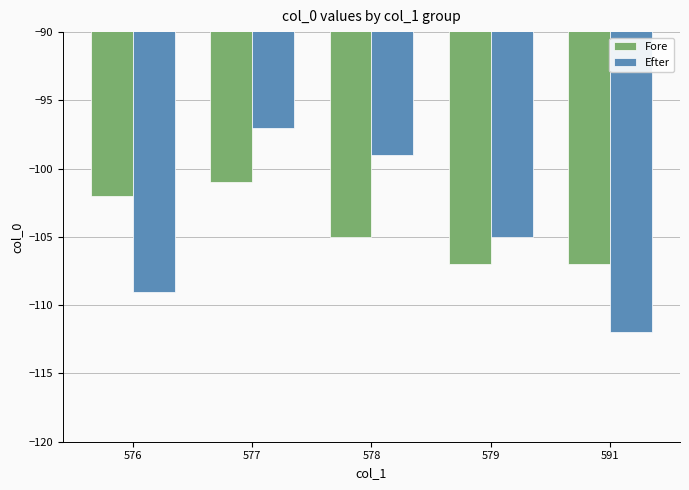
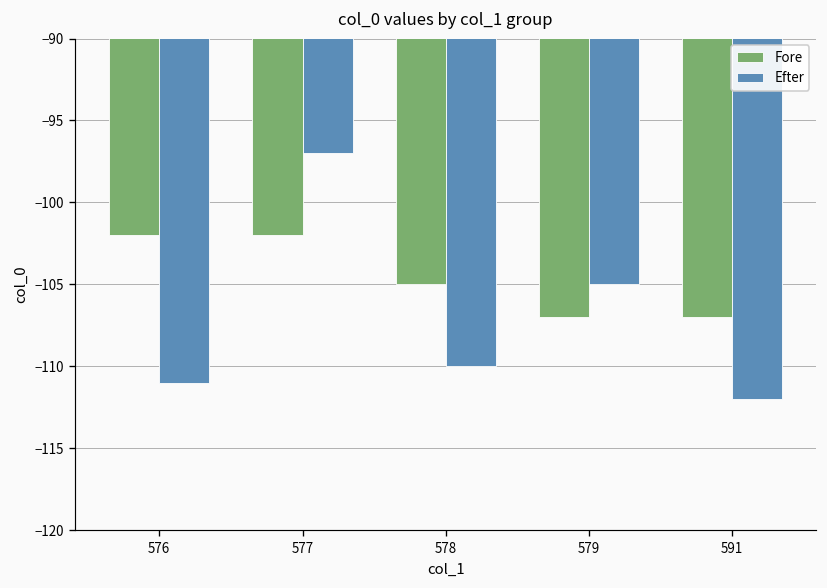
Efter, 576: -109 -> -111
Fore, 577: -101 -> -102
Efter, 578: -99 -> -110
